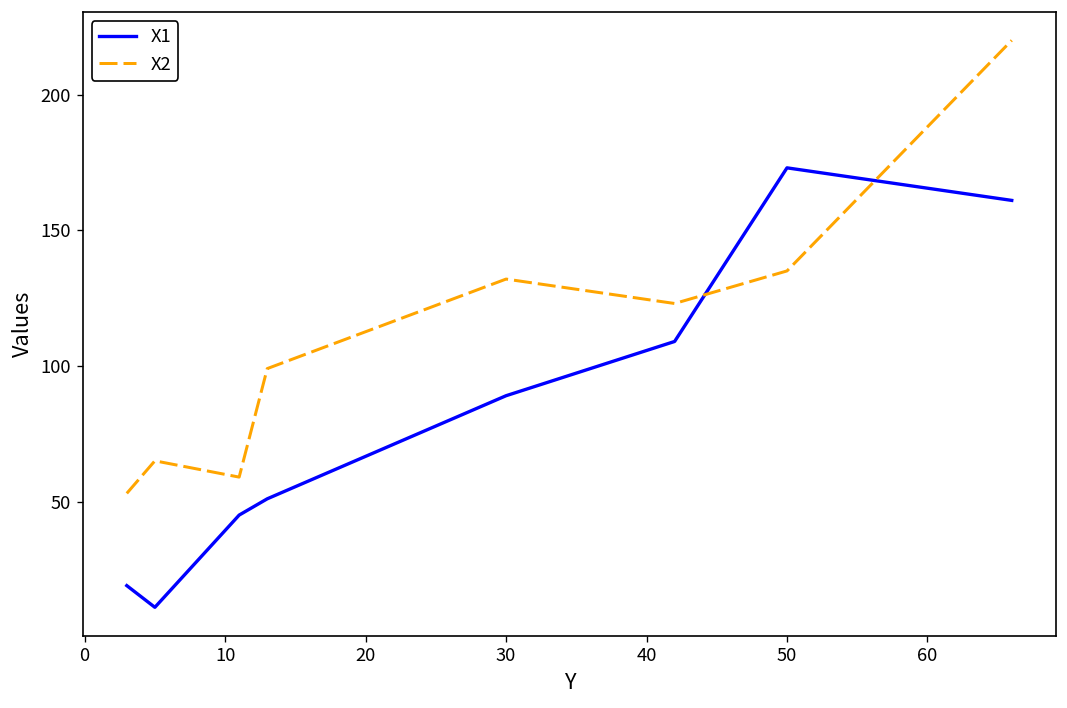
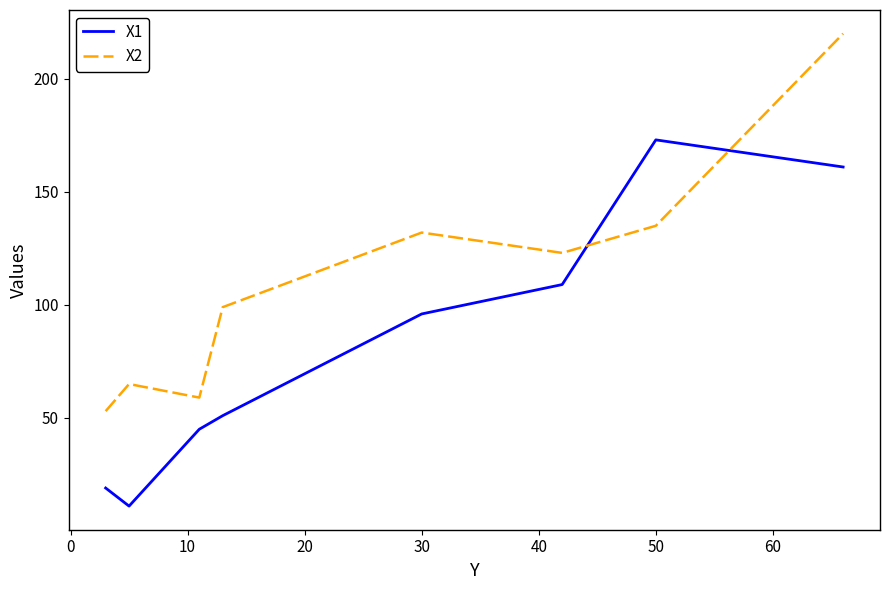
X1, 30: 89 -> 96
